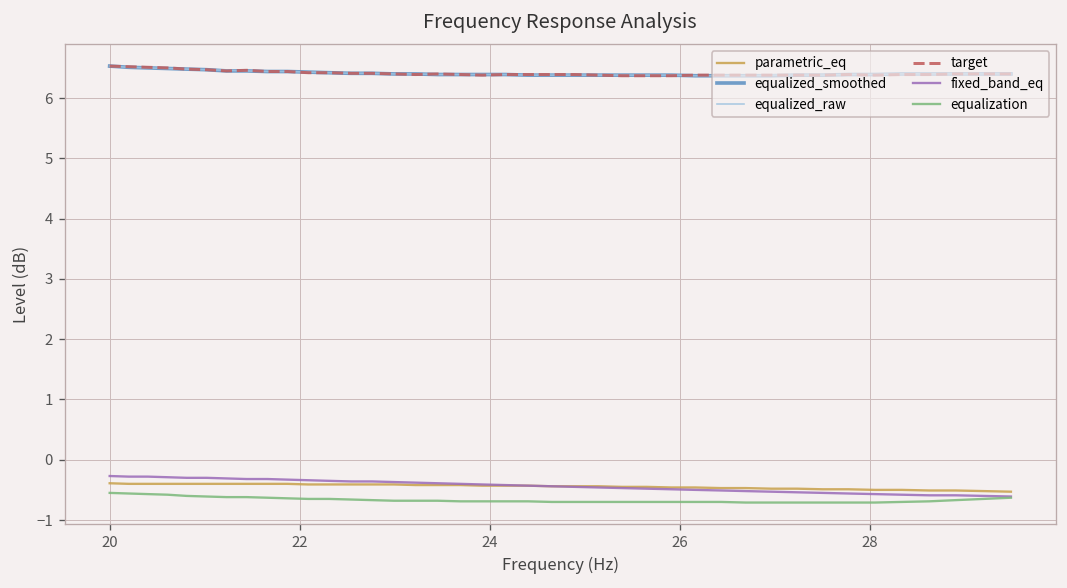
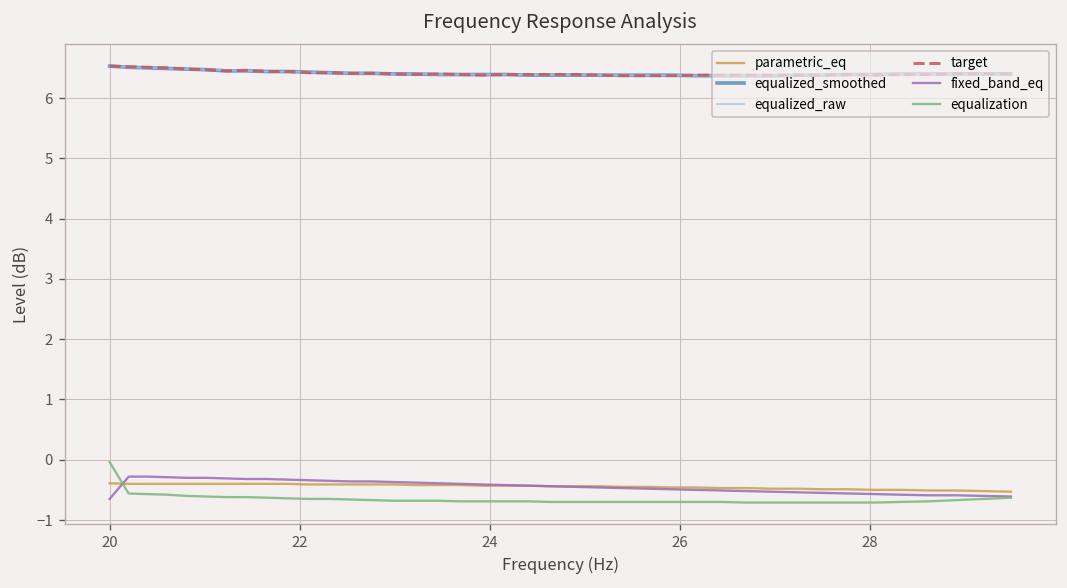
fixed_band_eq, 20: -0.3 -> -0.7
equalization, 20: -0.6 -> 0.0
